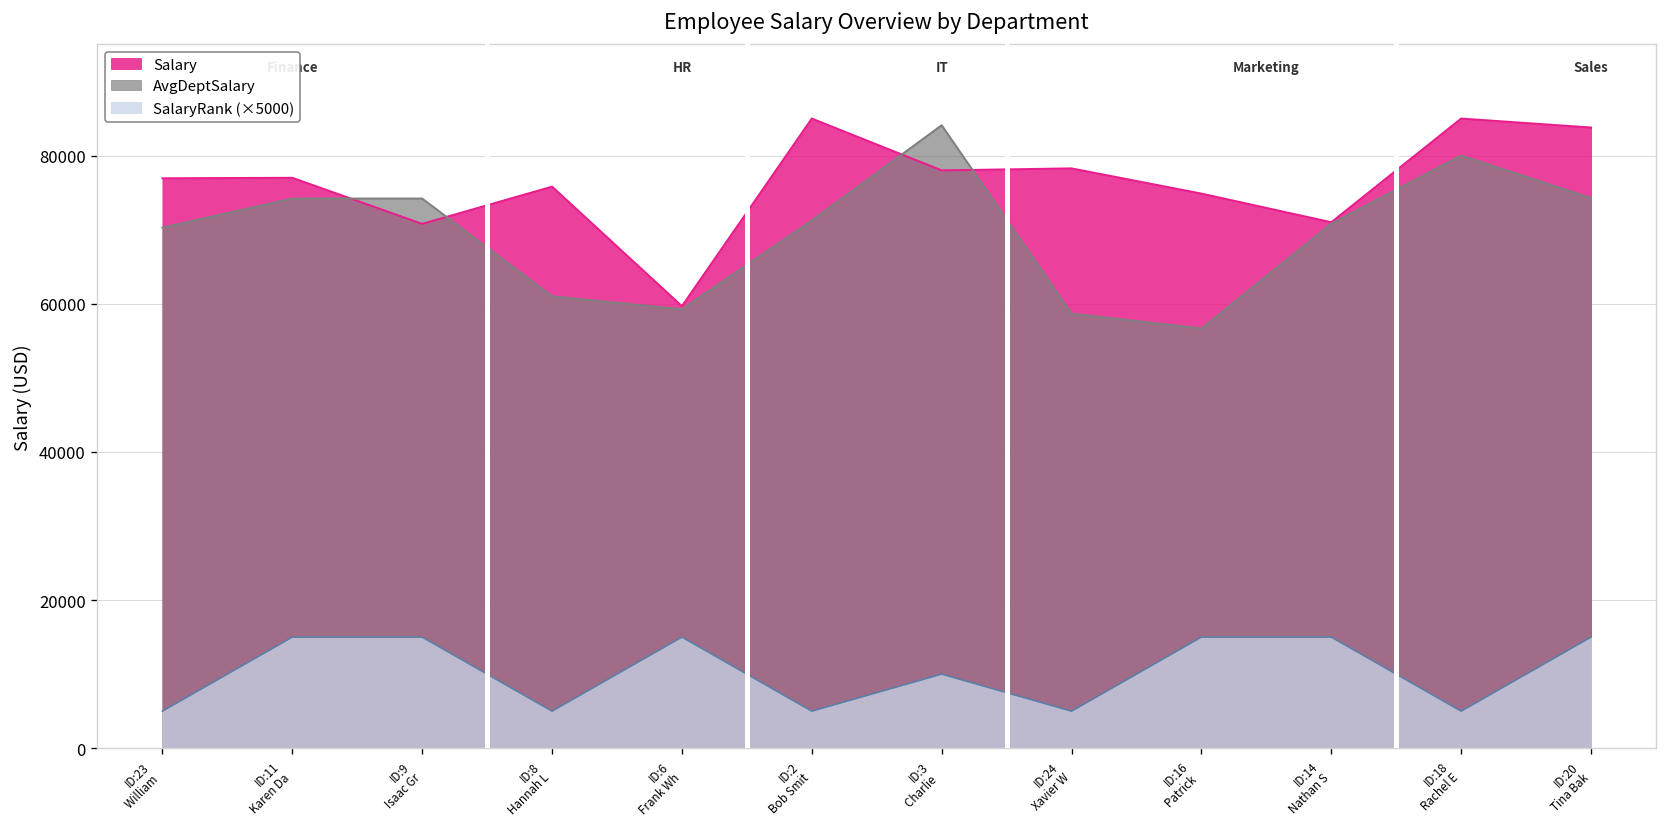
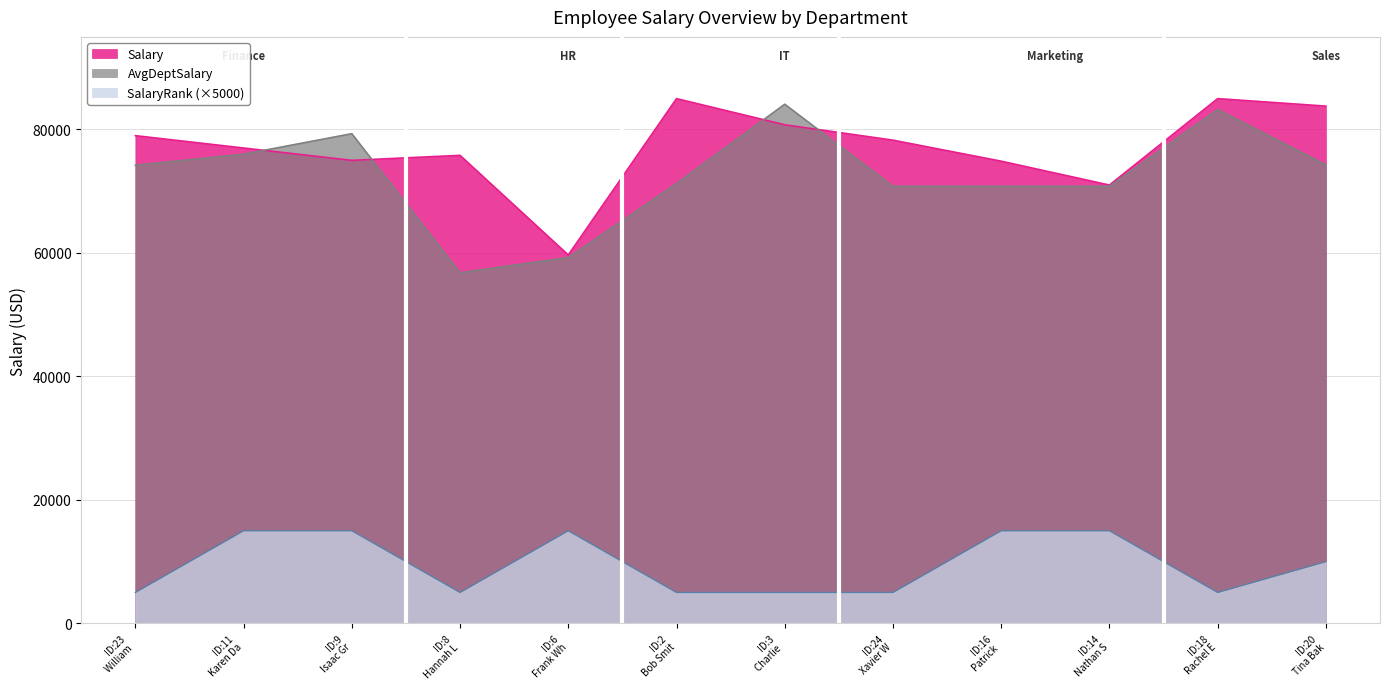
Salary, ID:23 William: 77000 -> 79000
AvgDeptSalary, ID:23 William: 70000 -> 74000
AvgDeptSalary, ID:11 Karen Da: 74000 -> 76000
Salary, ID:9 Isaac Gr: 71000 -> 75000
AvgDeptSalary, ID:9 Isaac Gr: 74000 -> 79000
AvgDeptSalary, ID:8 Hannah L: 61000 -> 57000
Salary, ID:3 Charlie: 78000 -> 81000
SalaryRank (×5000), ID:3 Charlie: 10000 -> 5000
AvgDeptSalary, ID:24 Xavier W: 59000 -> 71000
AvgDeptSalary, ID:16 Patrick: 57000 -> 71000
AvgDeptSalary, ID:18 Rachel E: 80000 -> 83000
SalaryRank (×5000), ID:20 Tina Bak: 15000 -> 10000
